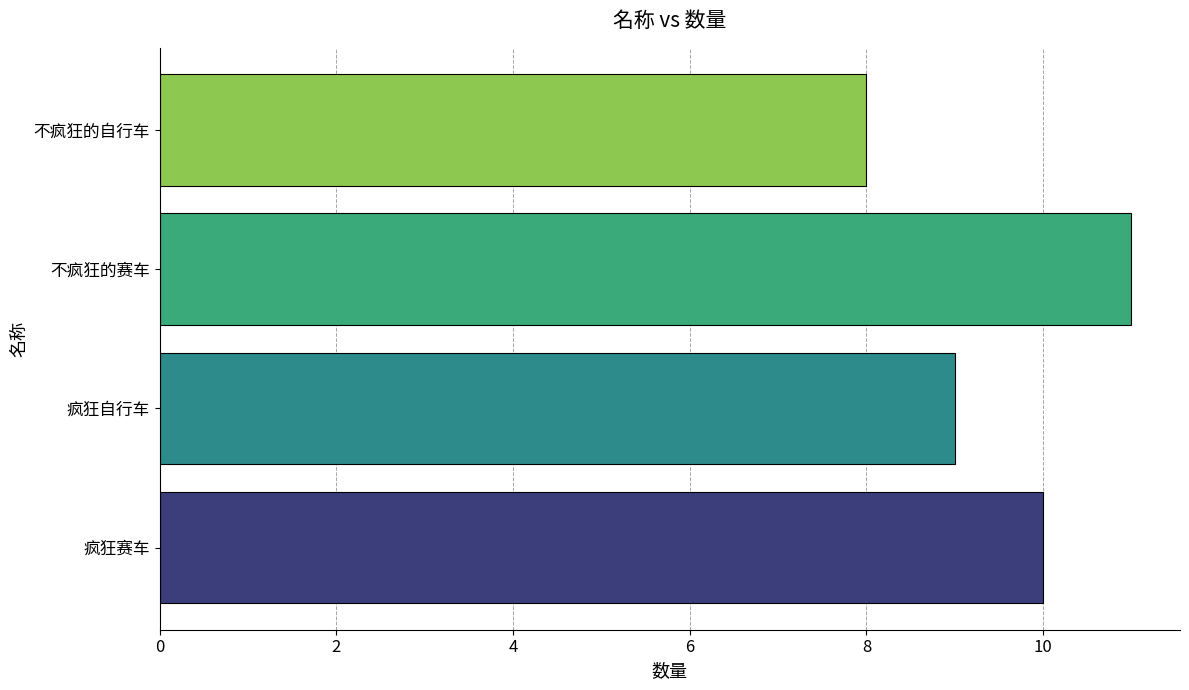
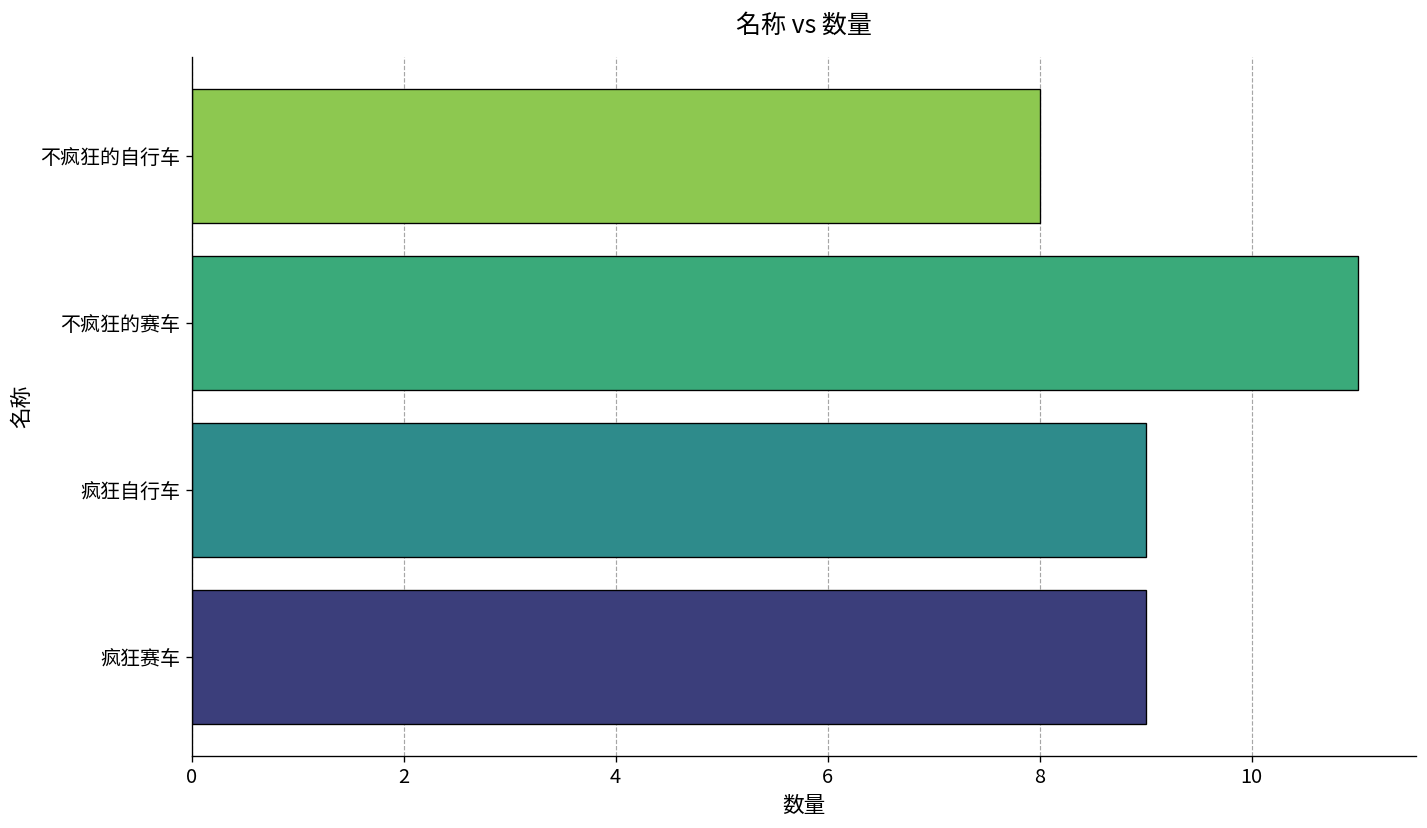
疯狂赛车: 10 -> 9
